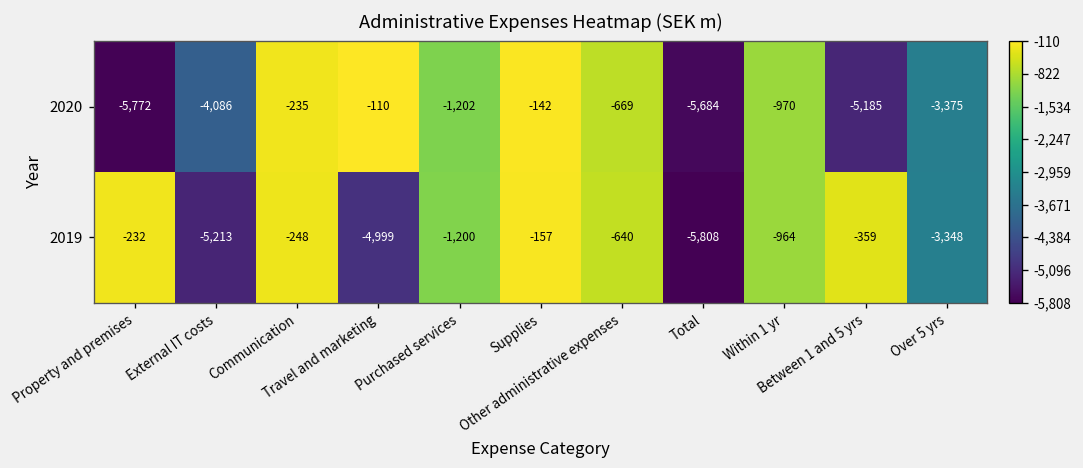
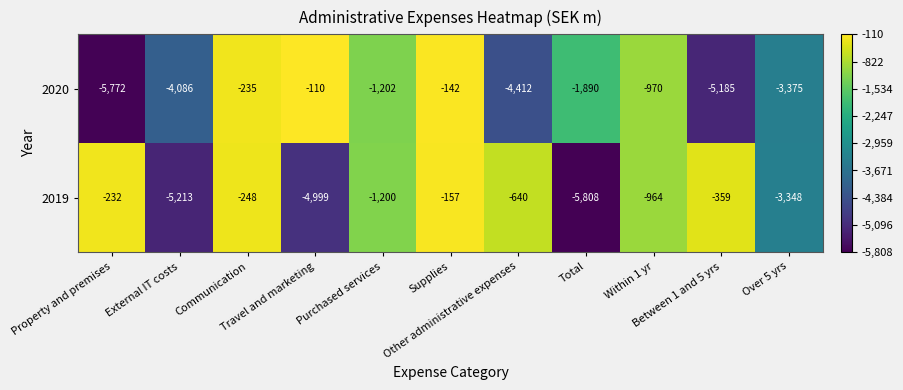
2020, Other administrative expenses: -669 -> -4,412
2020, Total: -5,684 -> -1,890
